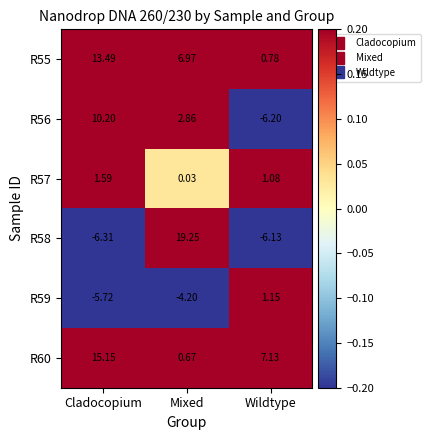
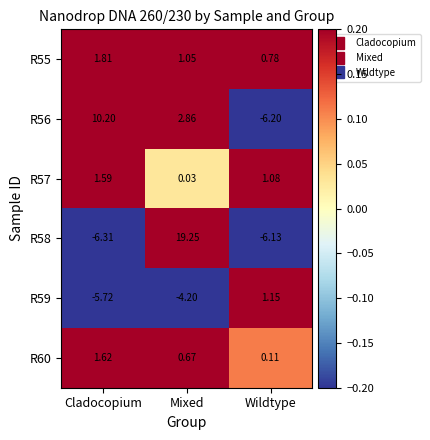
R55, Cladocopium: 13.49 -> 1.81
R55, Mixed: 6.97 -> 1.05
R60, Cladocopium: 15.15 -> 1.62
R60, Wildtype: 7.13 -> 0.11
